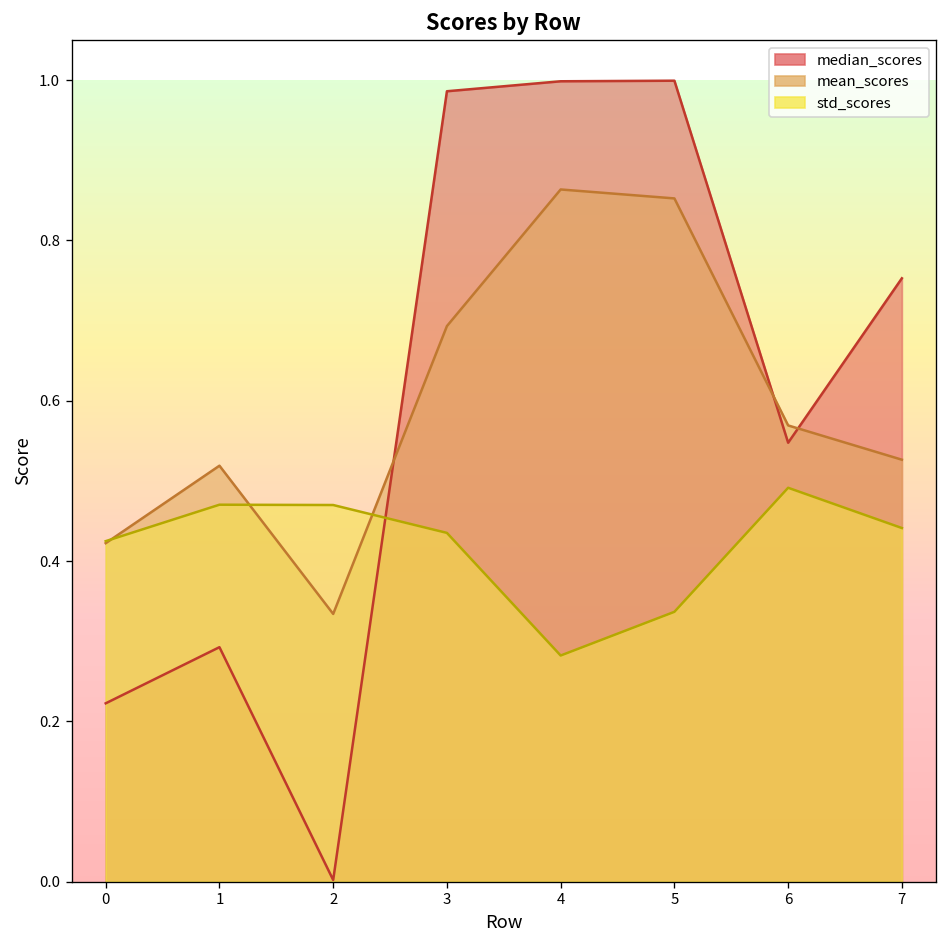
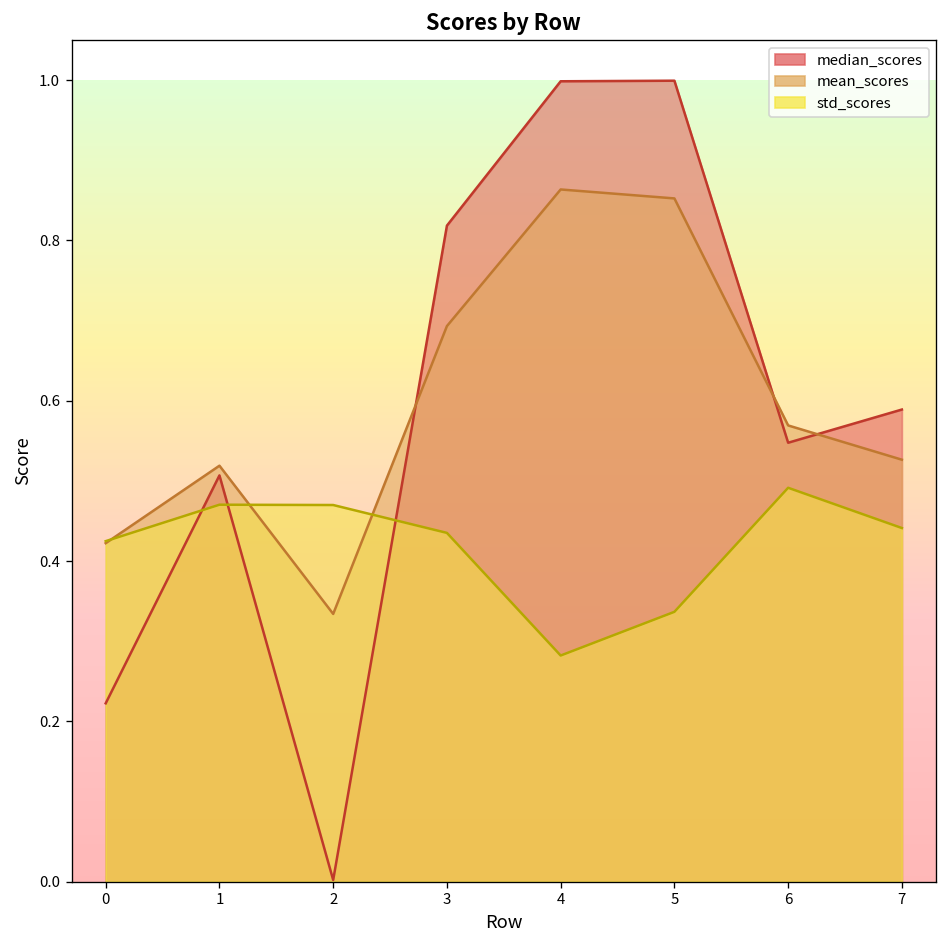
median_scores, 1: 0.29 -> 0.51
median_scores, 3: 0.99 -> 0.82
median_scores, 7: 0.75 -> 0.59
